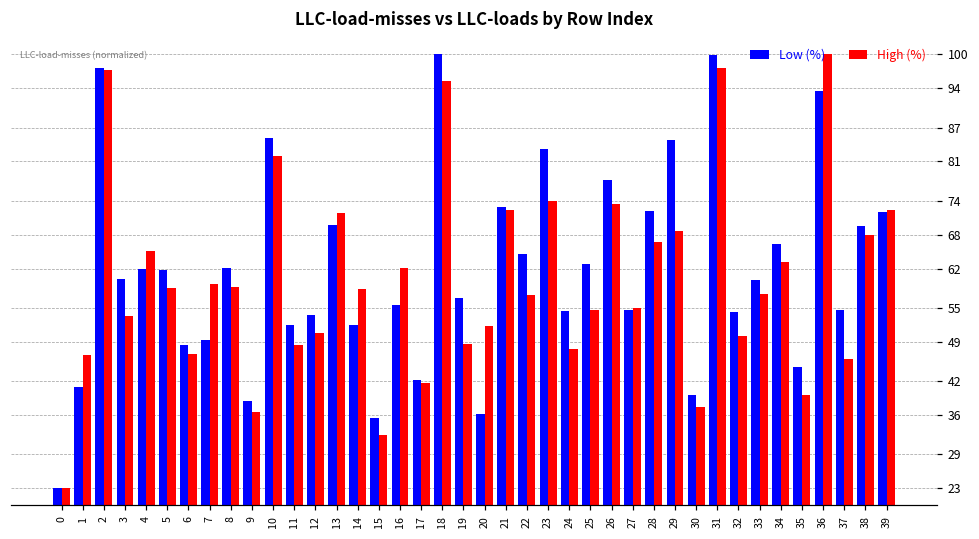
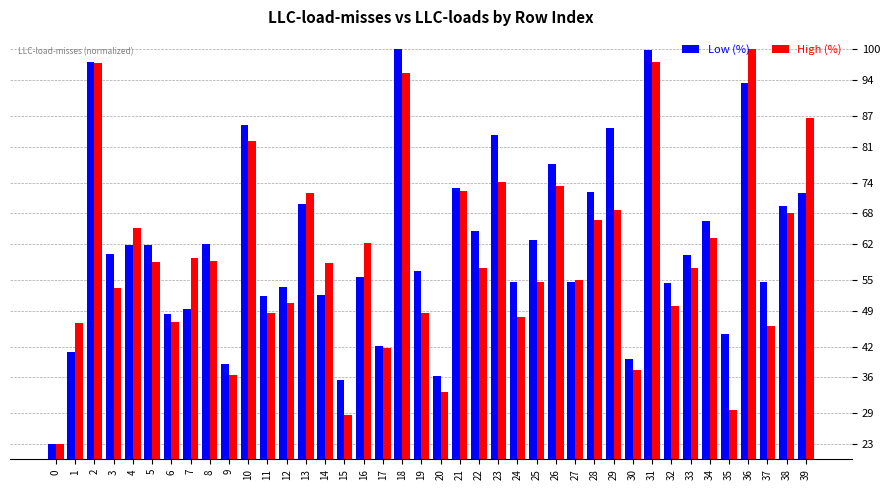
High (%), 15: 32 -> 29
High (%), 20: 52 -> 33
High (%), 35: 40 -> 30
High (%), 39: 72 -> 87
